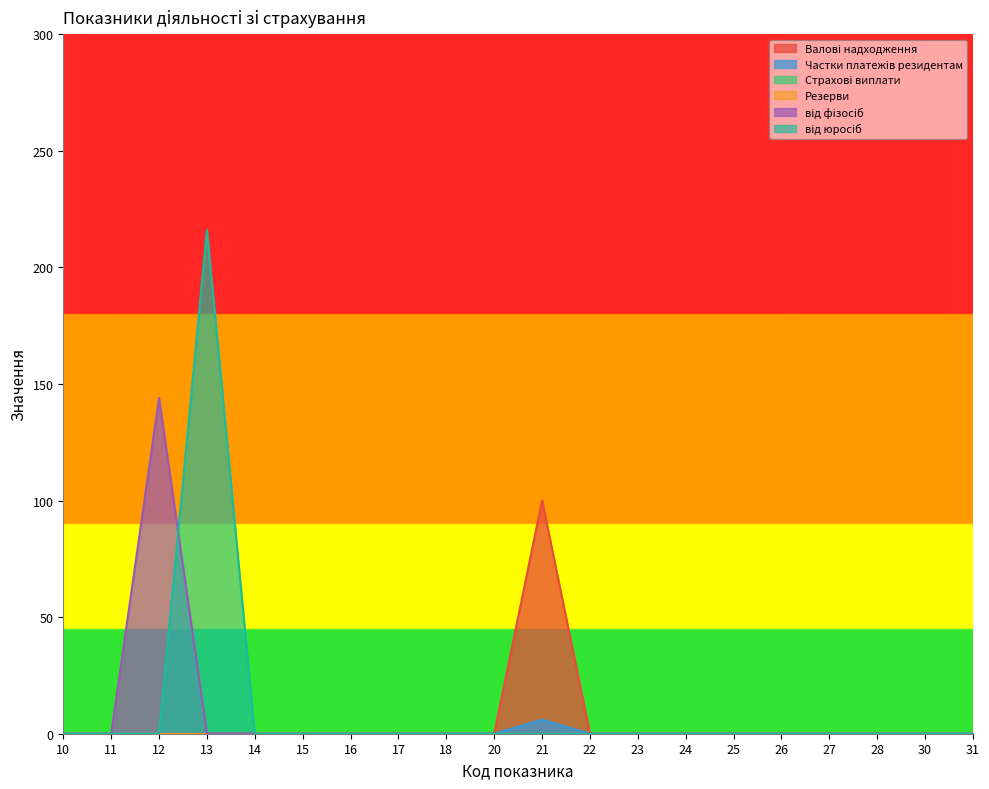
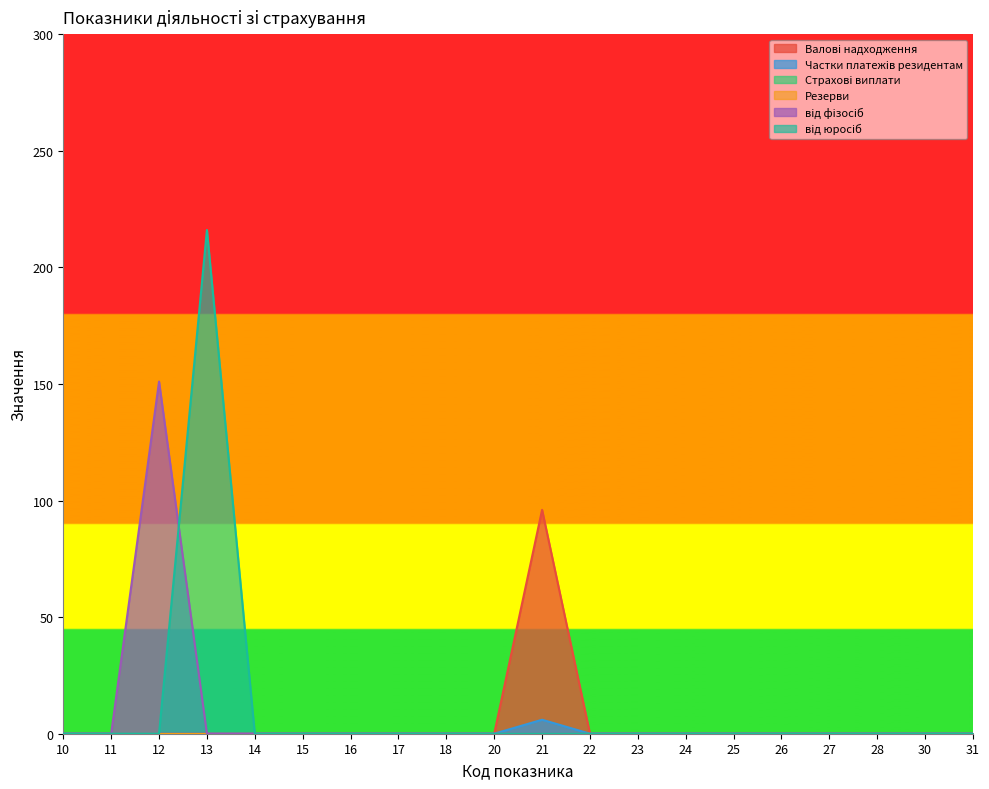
від фізосіб, 12: 144 -> 151
Валові надходження, 21: 100 -> 96
